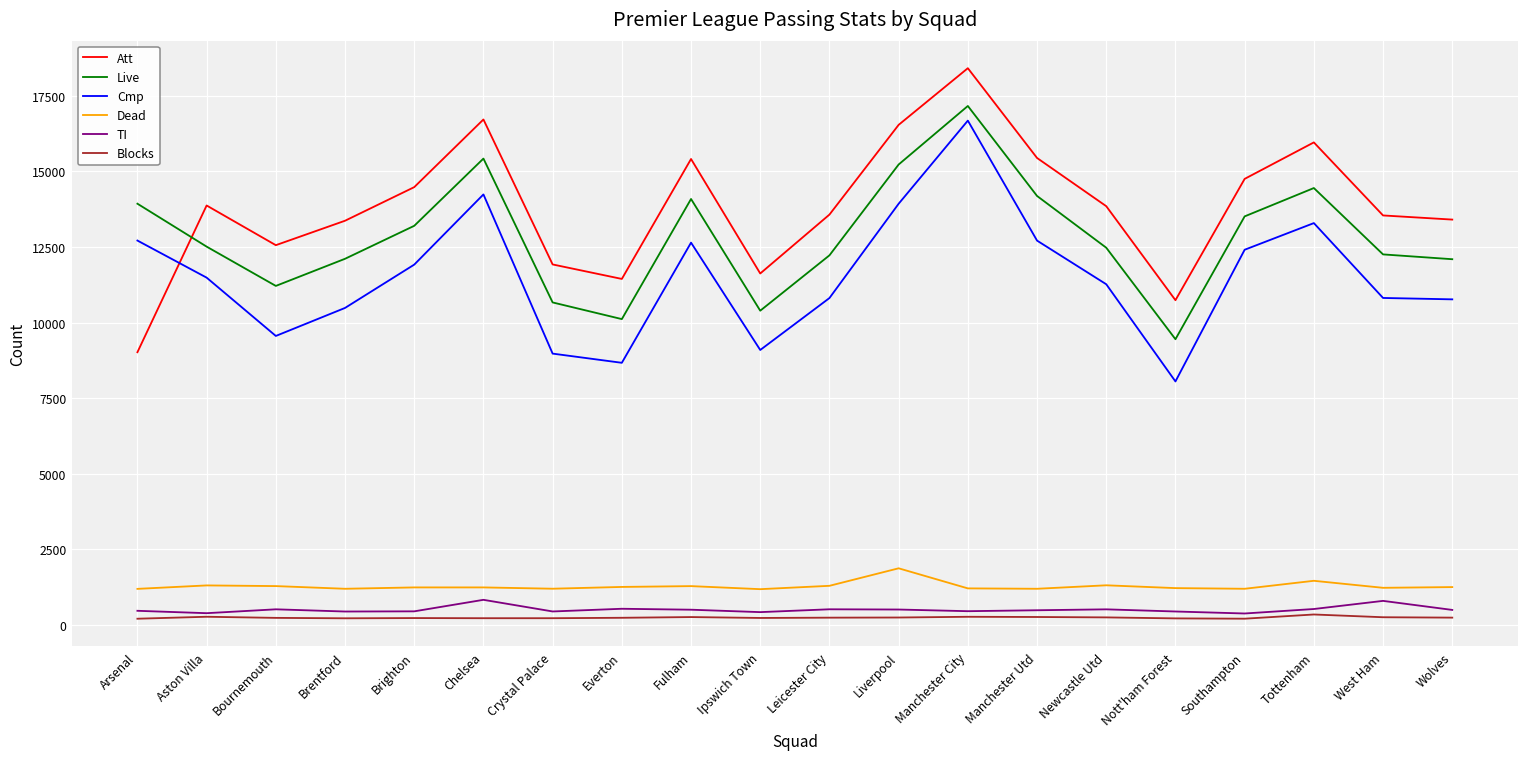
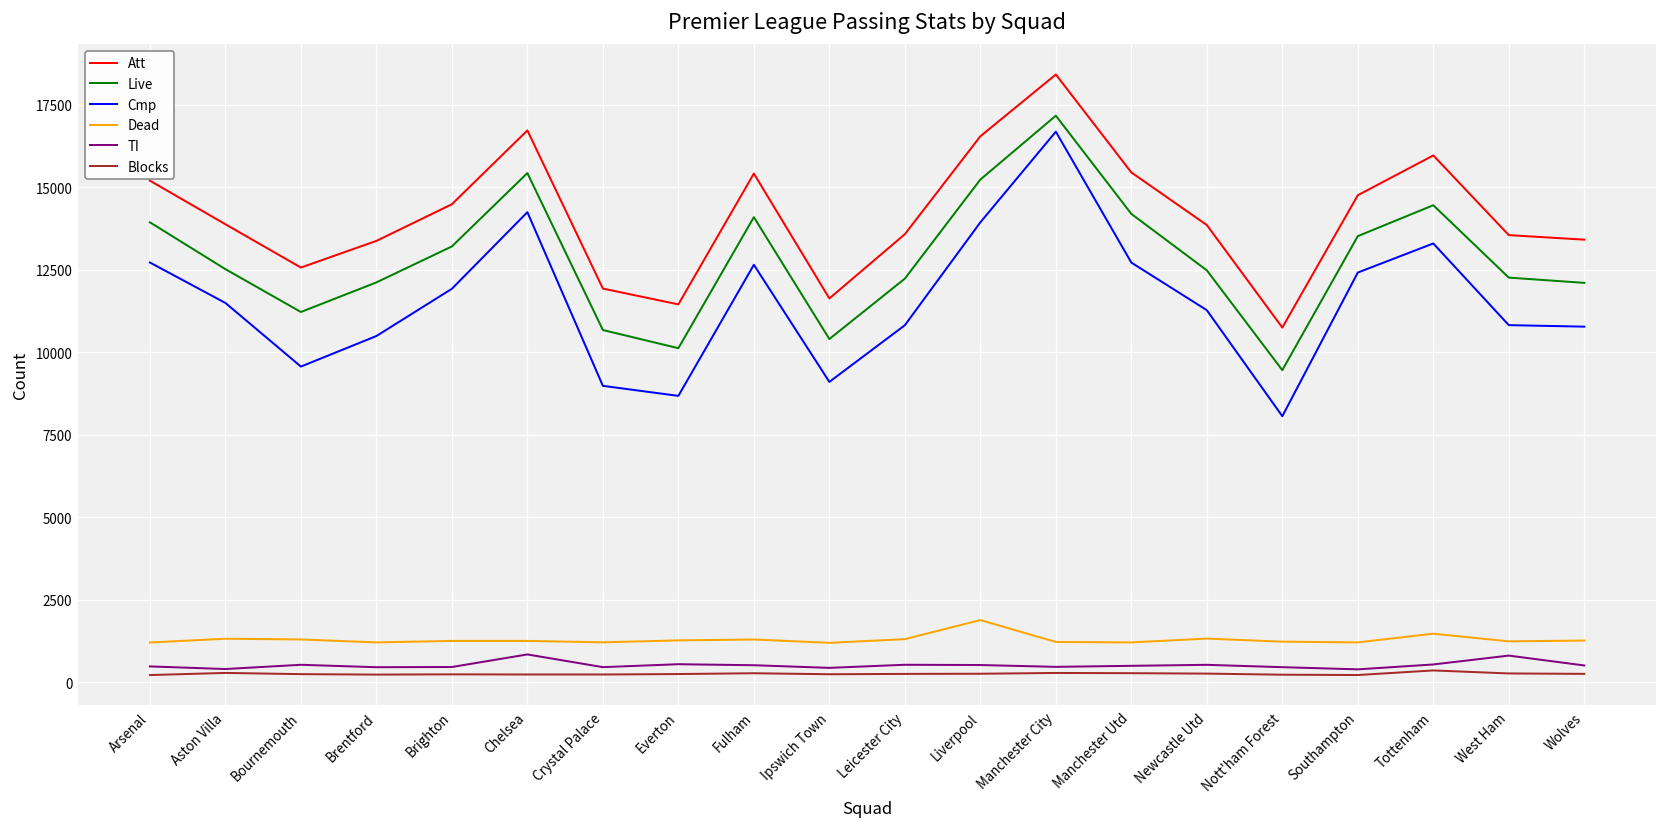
Att, Arsenal: 9000 -> 15200
